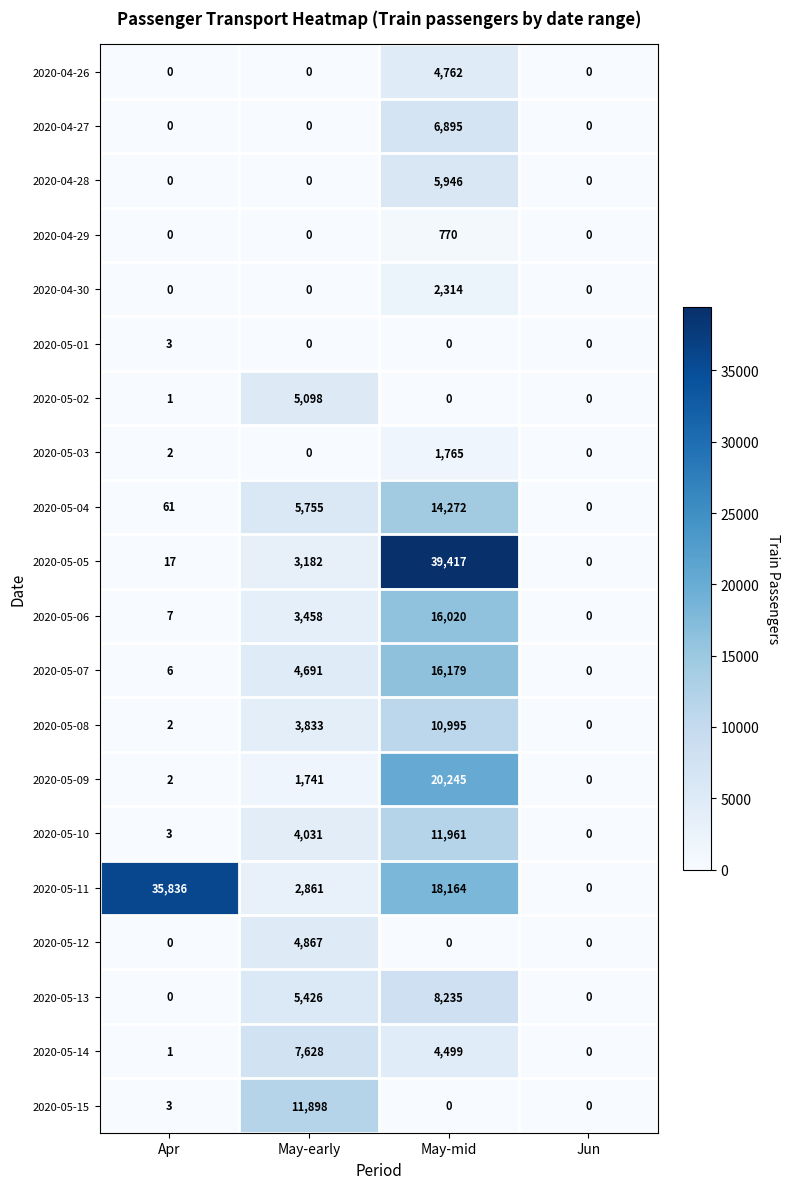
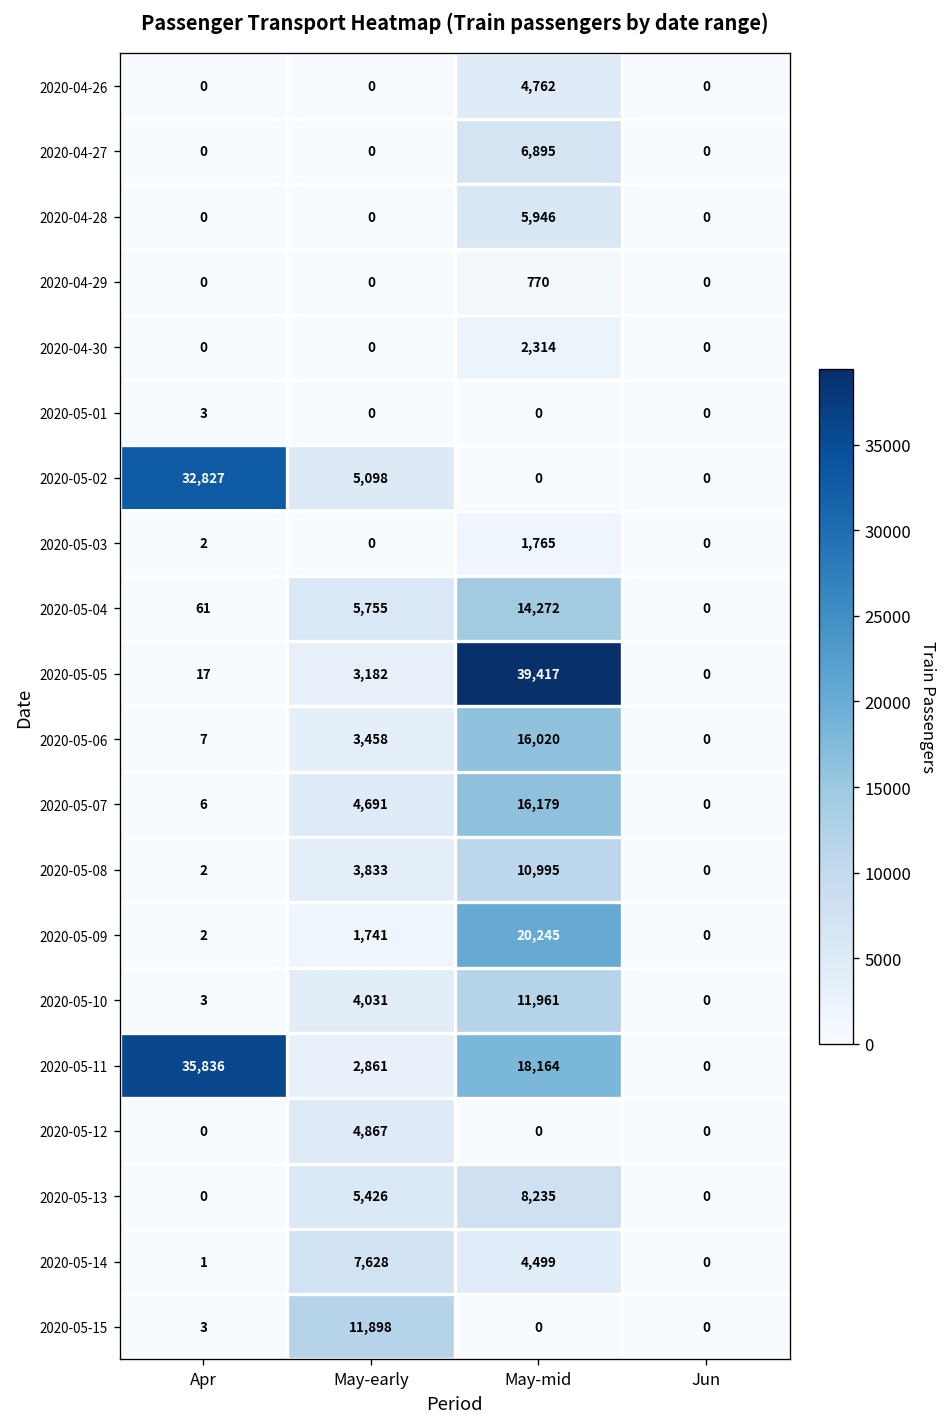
2020-05-02, Apr: 1 -> 32,827
